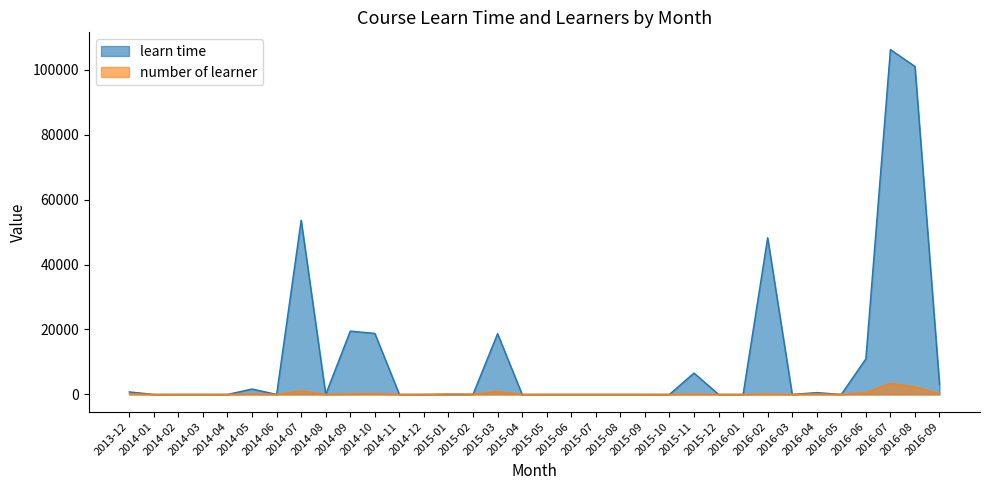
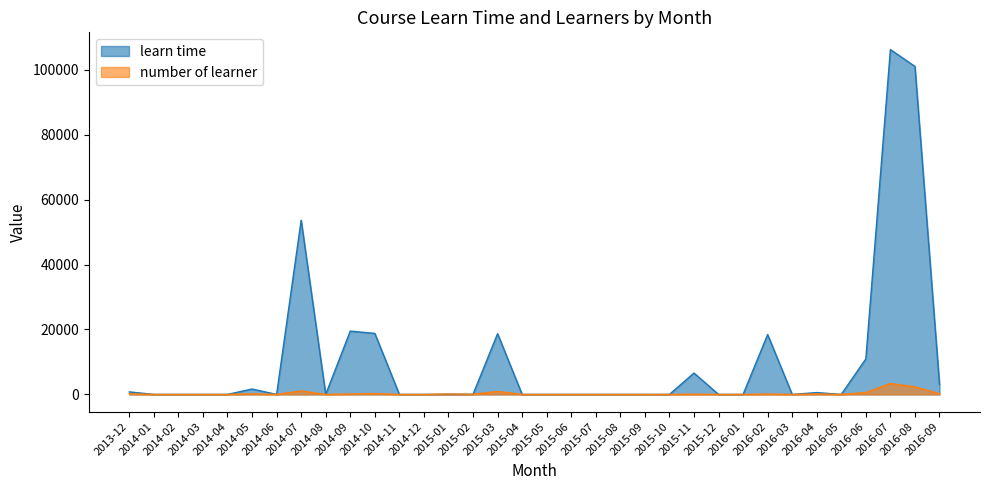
learn time, 2016-02: 48000 -> 18000
